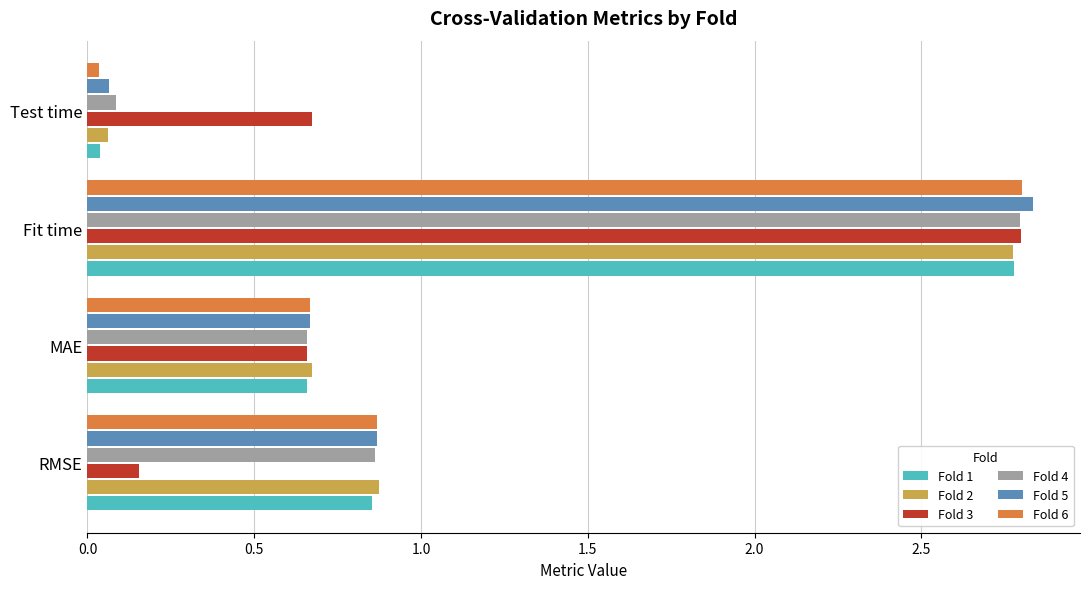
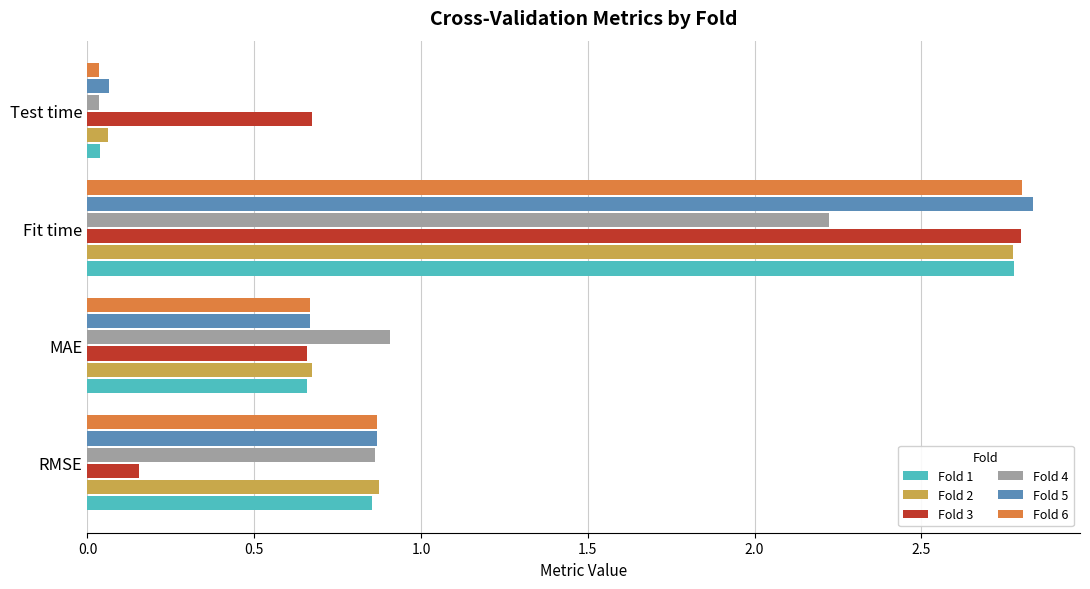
Fold 4, Test time: 0.09 -> 0.04
Fold 4, Fit time: 2.80 -> 2.22
Fold 4, MAE: 0.66 -> 0.91
